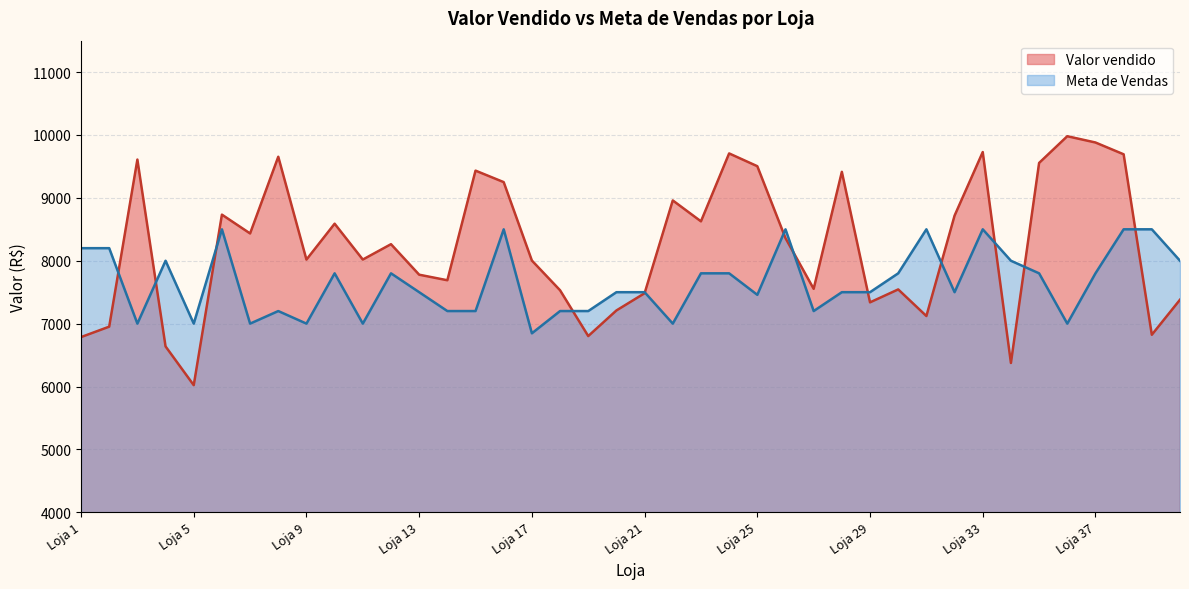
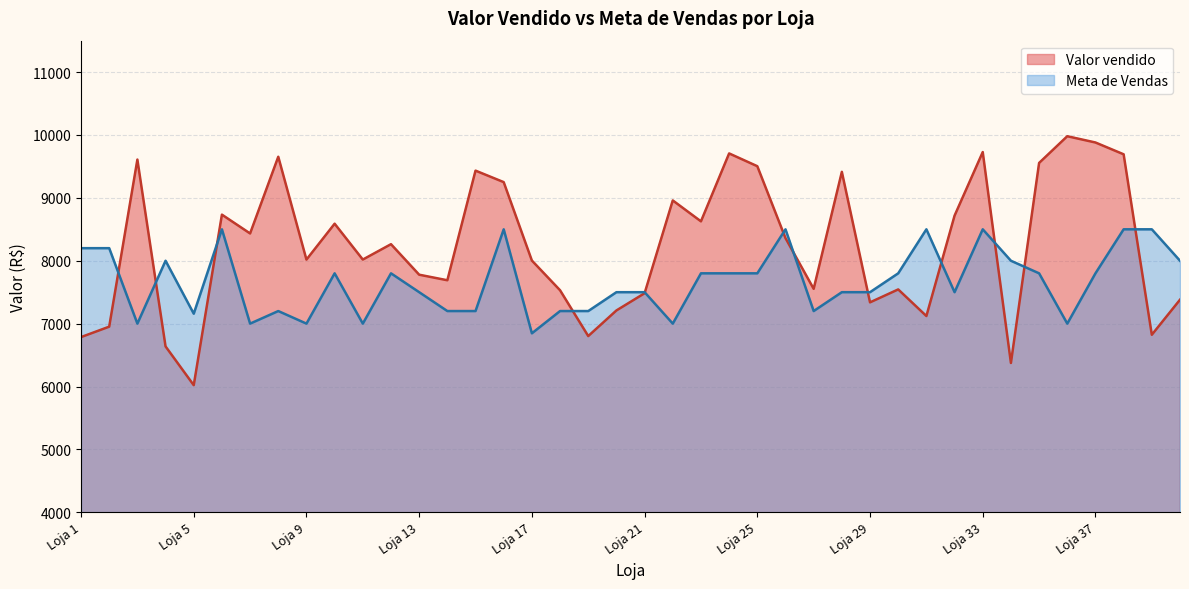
Meta de Vendas, Loja 5: 7000 -> 7200
Meta de Vendas, Loja 25: 7500 -> 7800
